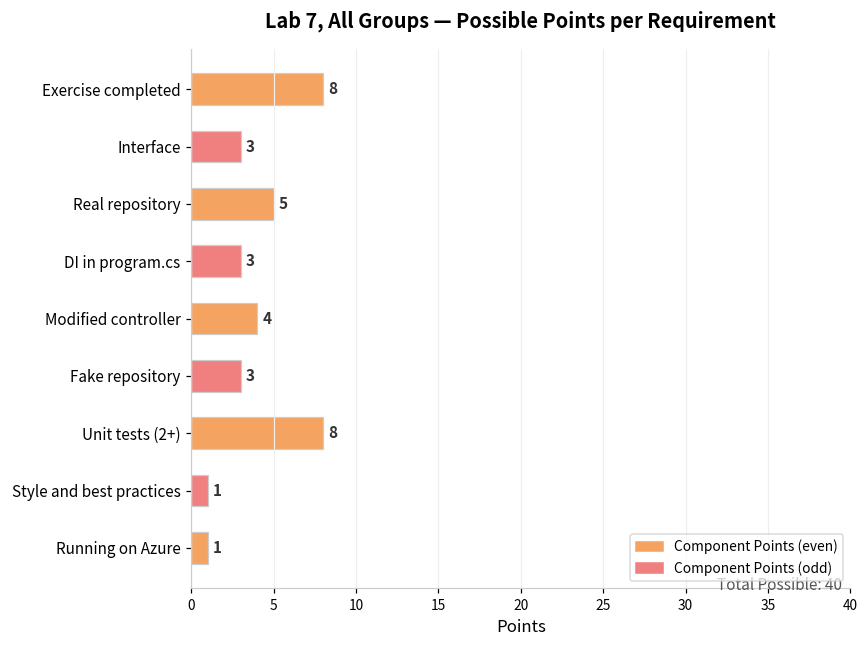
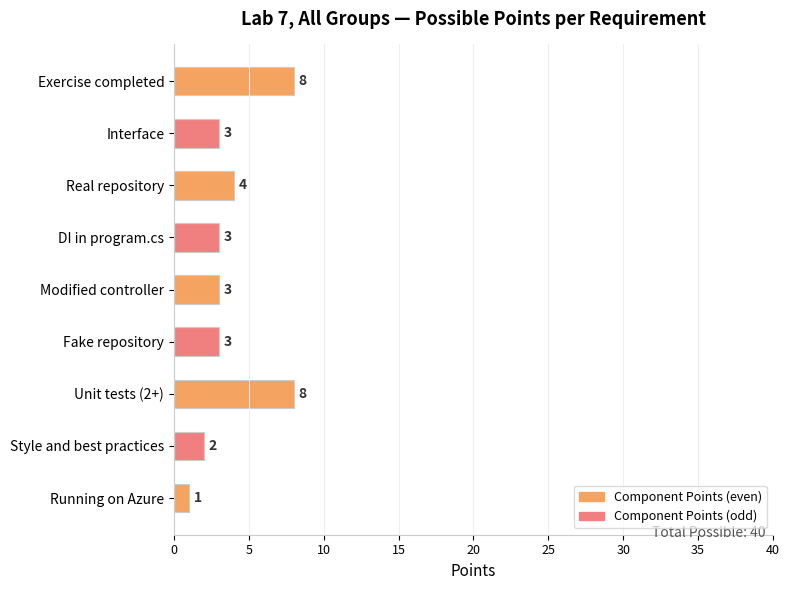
Real repository: 5 -> 4
Modified controller: 4 -> 3
Style and best practices: 1 -> 2
